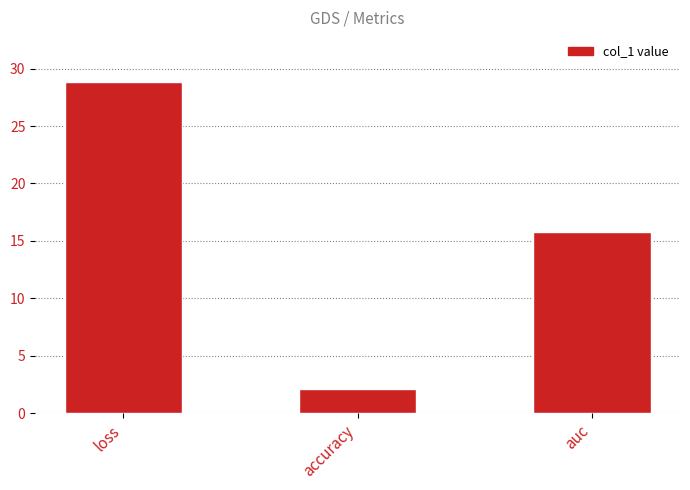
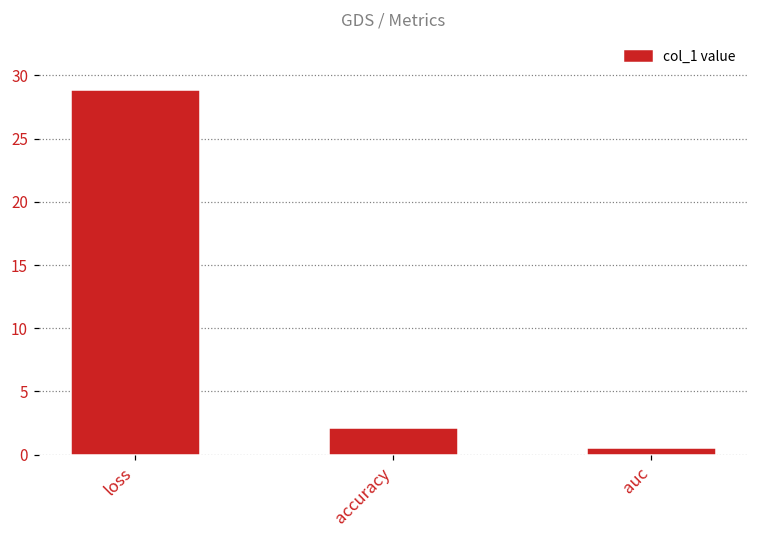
auc: 15.8 -> 0.5
